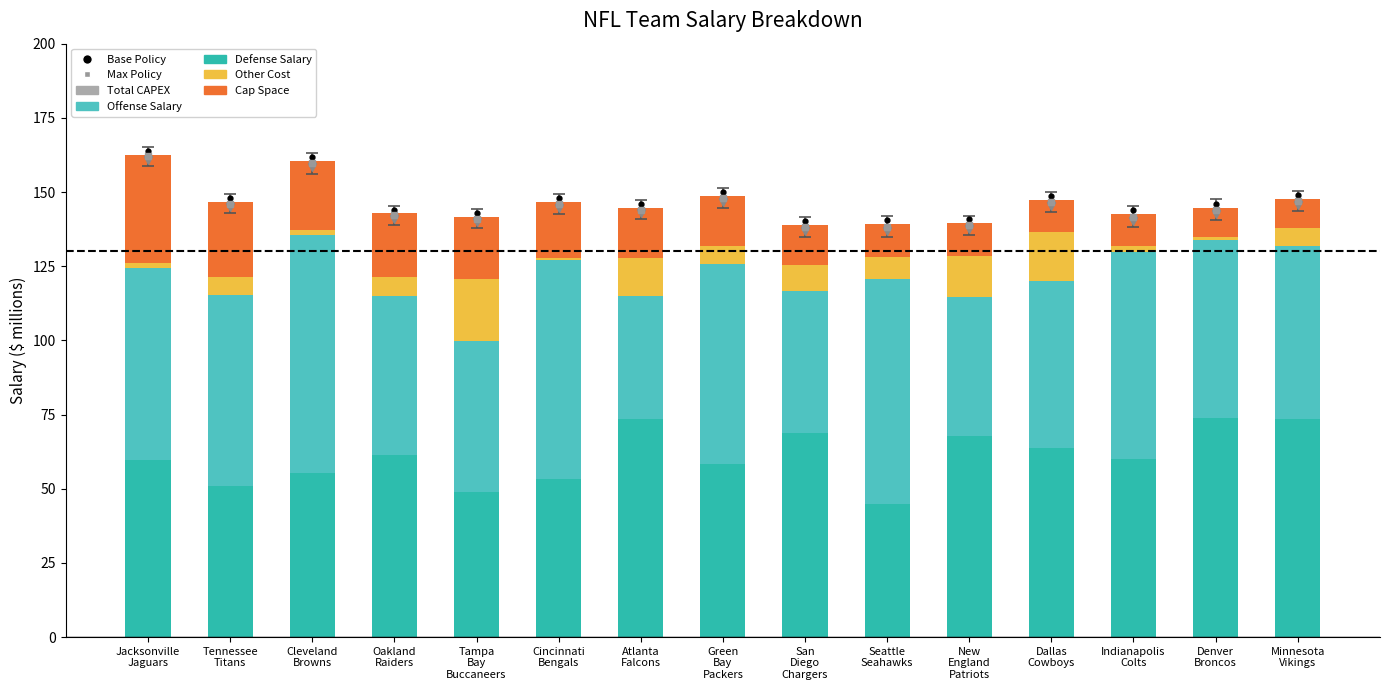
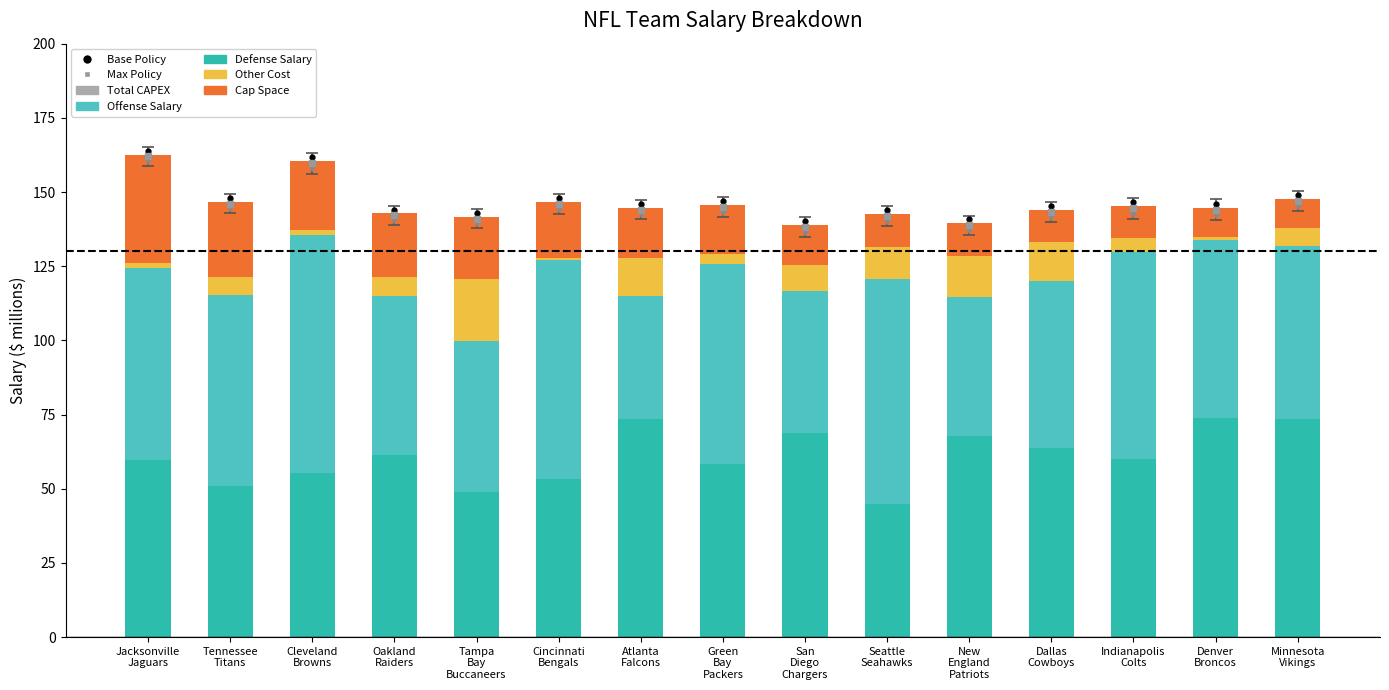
Other Cost, Green Bay Packers: 6 -> 3
Other Cost, Seattle Seahawks: 7 -> 11
Other Cost, Dallas Cowboys: 16 -> 13
Other Cost, Indianapolis Colts: 2 -> 5
